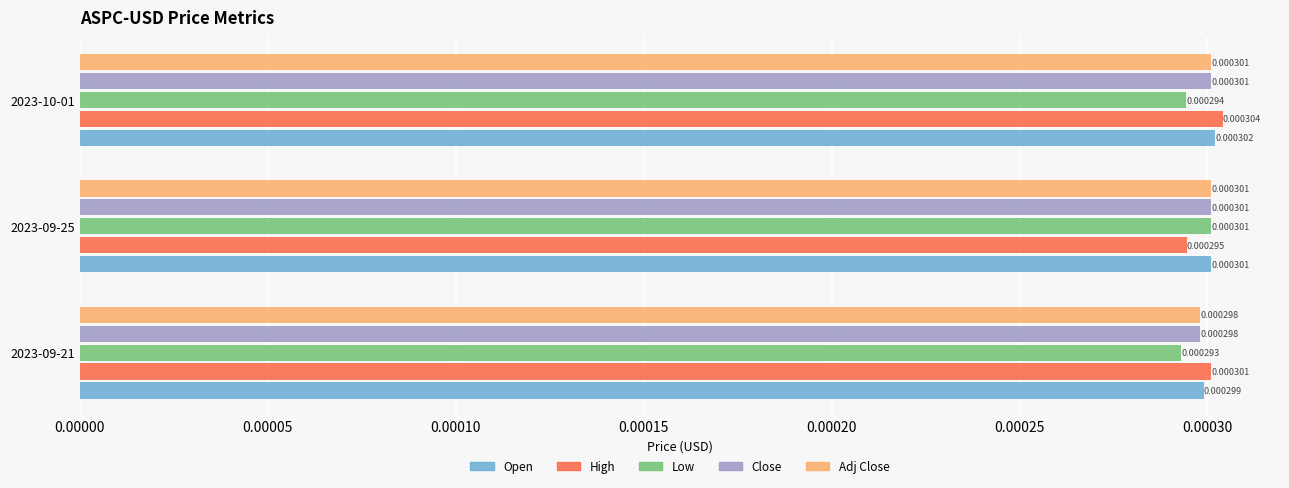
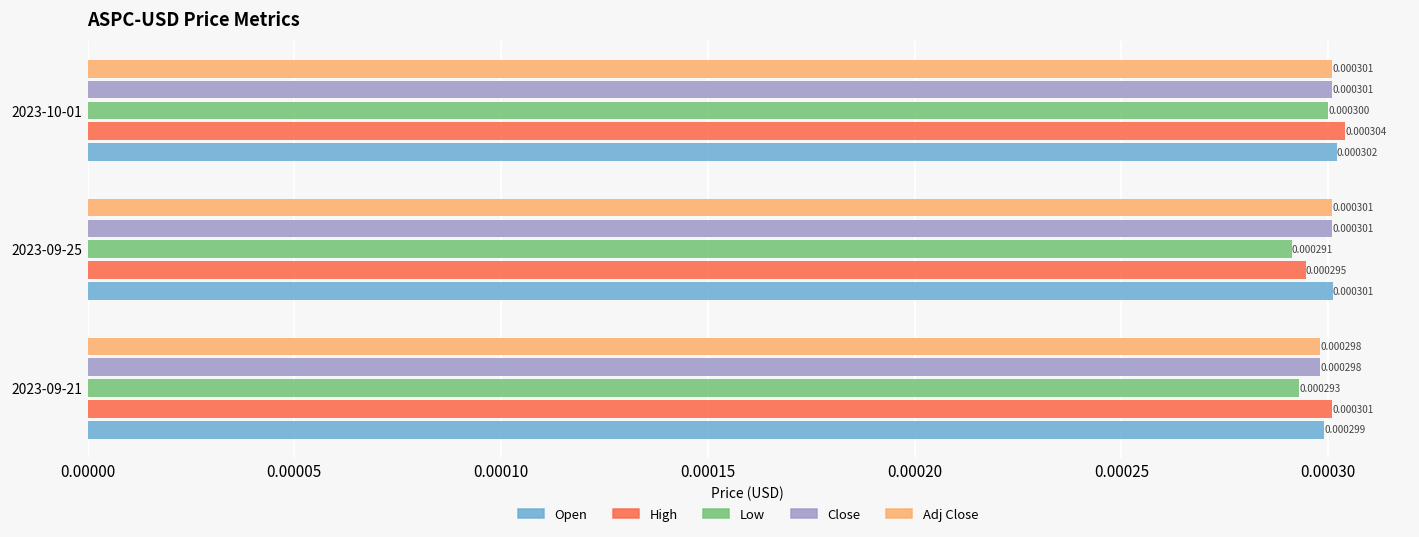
Low, 2023-10-01: 0.000294 -> 0.000300
Low, 2023-09-25: 0.000301 -> 0.000291
